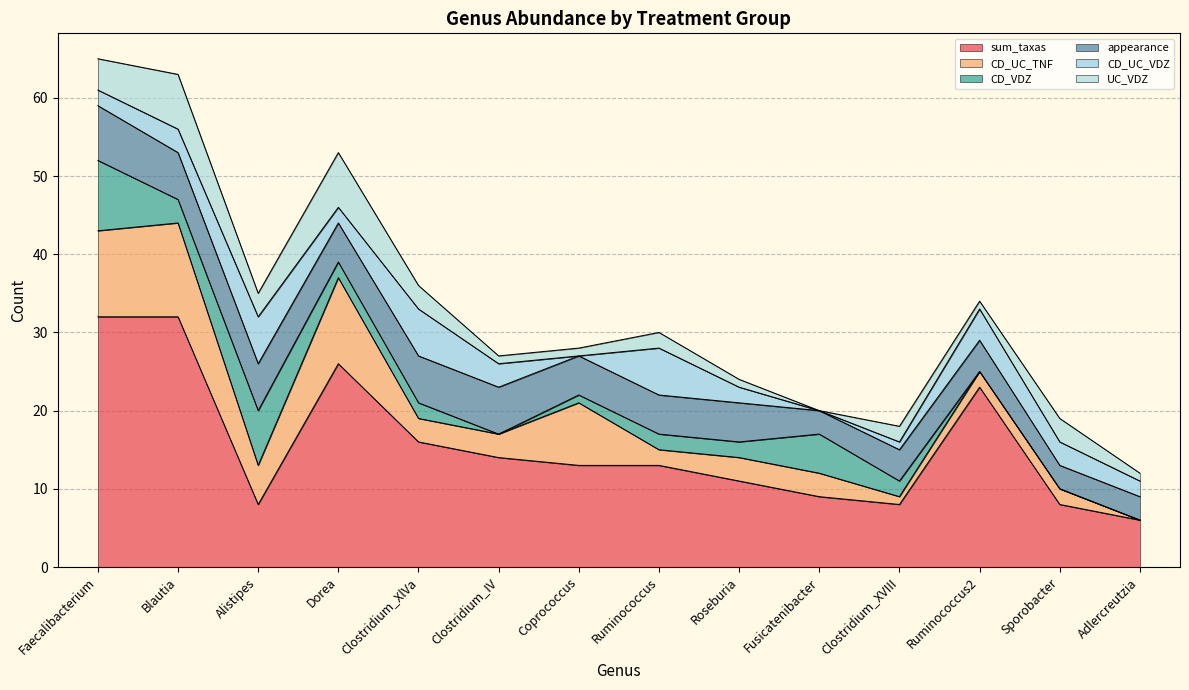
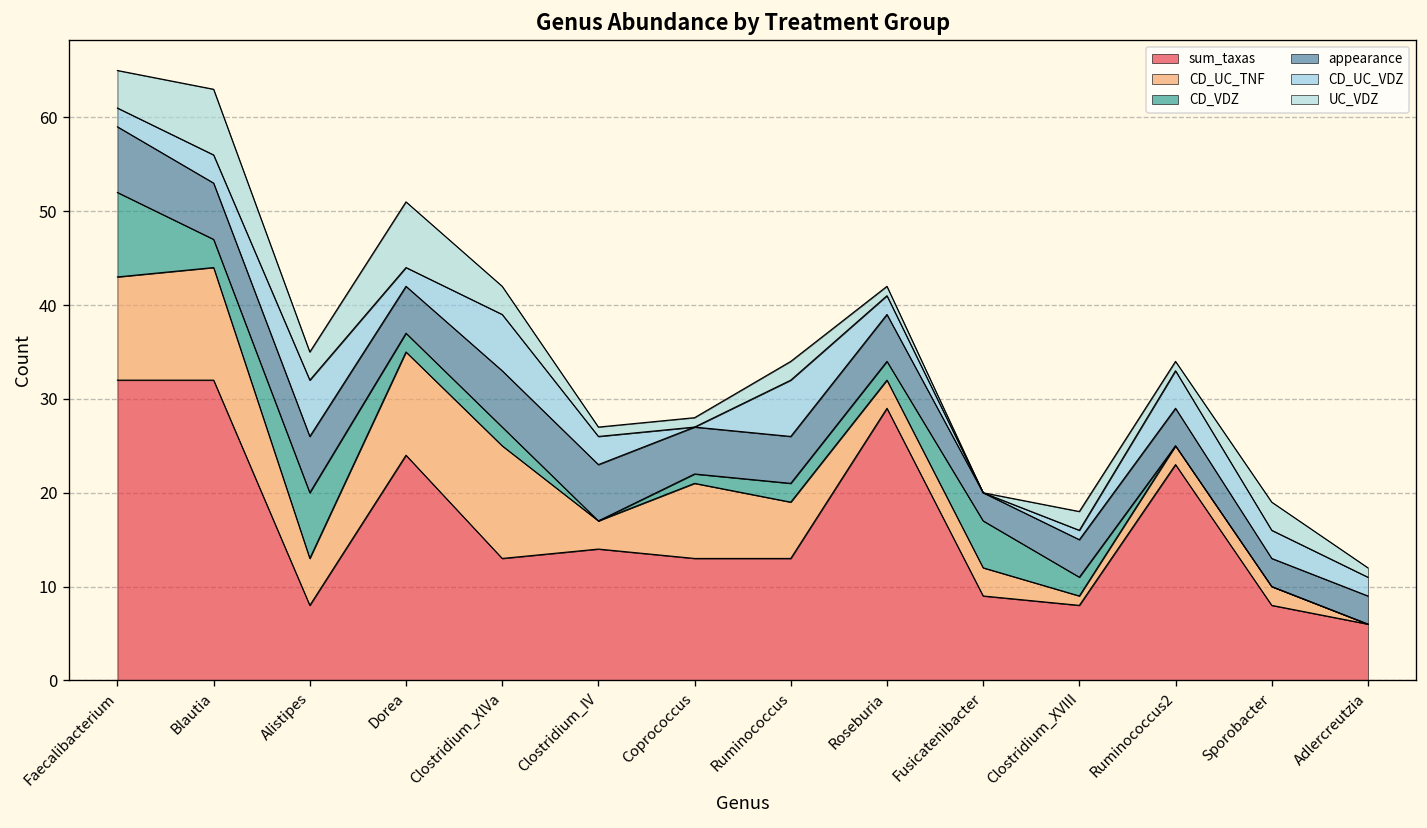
sum_taxas, Dorea: 26 -> 24
sum_taxas, Clostridium_XlVa: 16 -> 13
CD_UC_TNF, Clostridium_XlVa: 3 -> 12
CD_UC_TNF, Ruminococcus: 2 -> 6
sum_taxas, Roseburia: 11 -> 29
